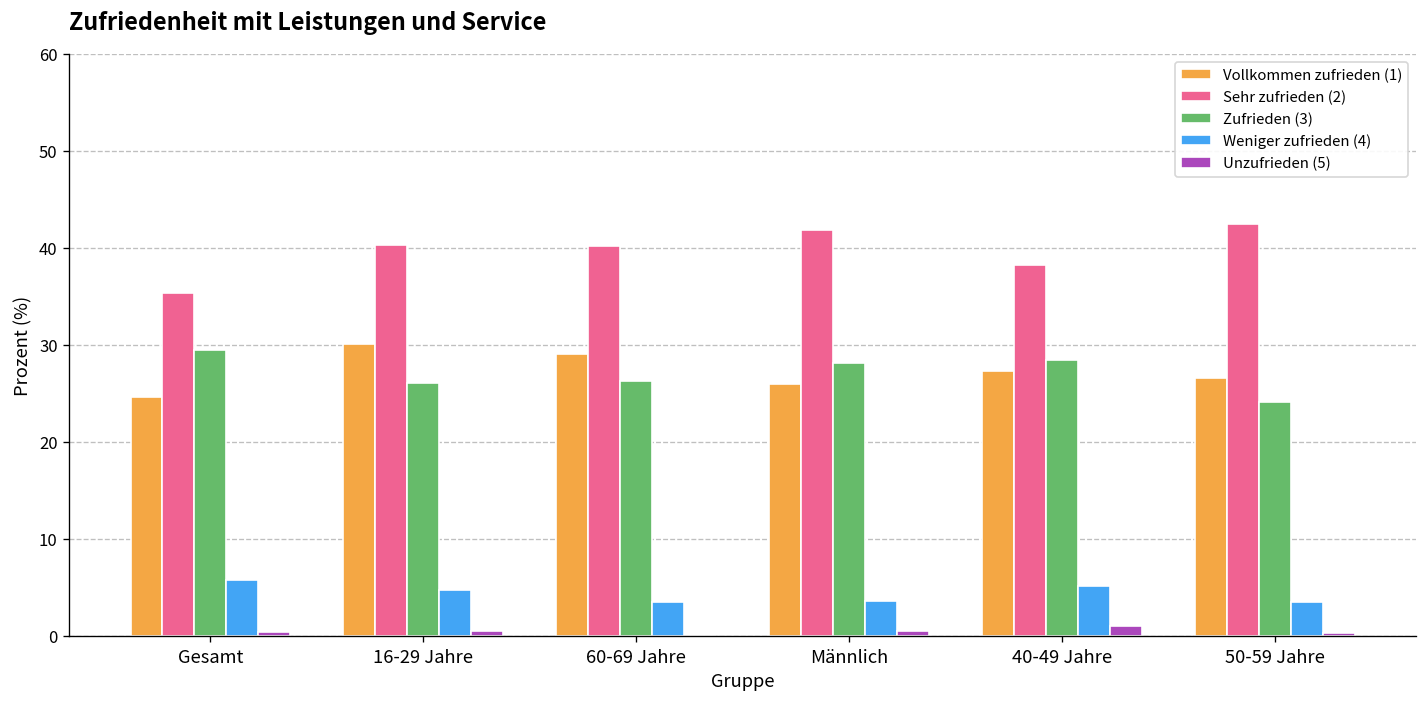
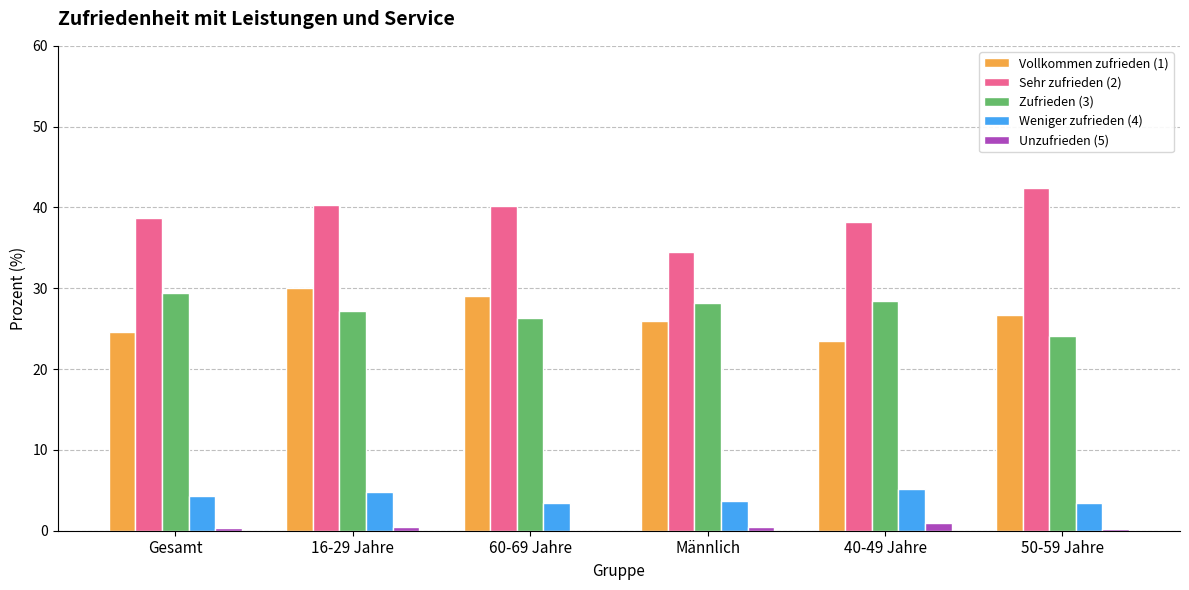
Sehr zufrieden (2), Gesamt: 35 -> 39
Weniger zufrieden (4), Gesamt: 6 -> 4
Zufrieden (3), 16-29 Jahre: 26 -> 27
Sehr zufrieden (2), Männlich: 42 -> 35
Vollkommen zufrieden (1), 40-49 Jahre: 27 -> 23
